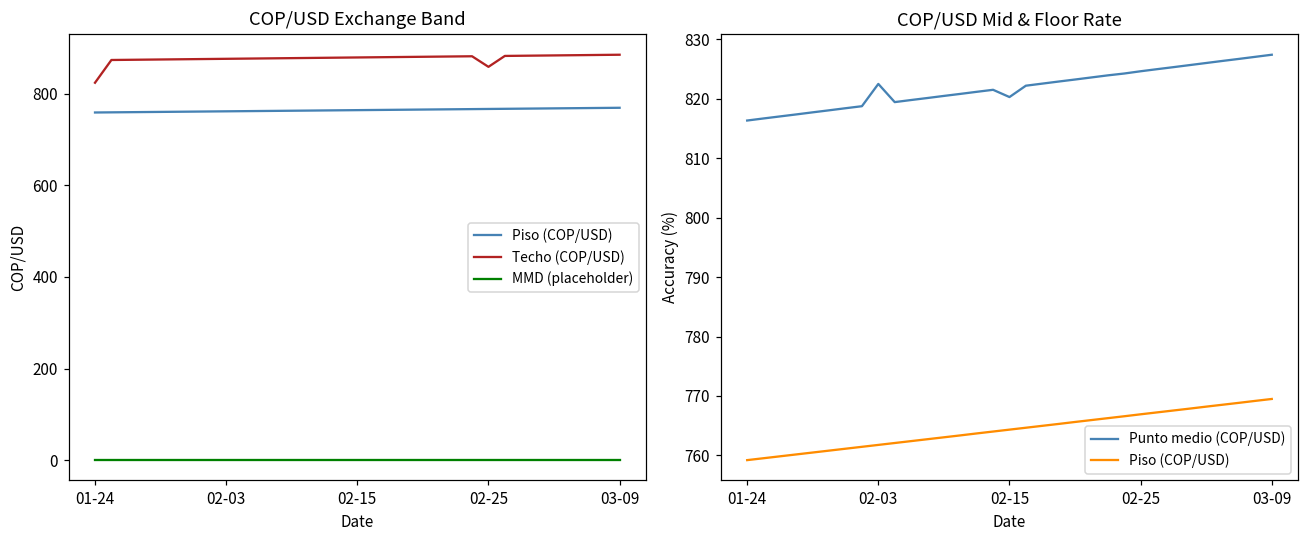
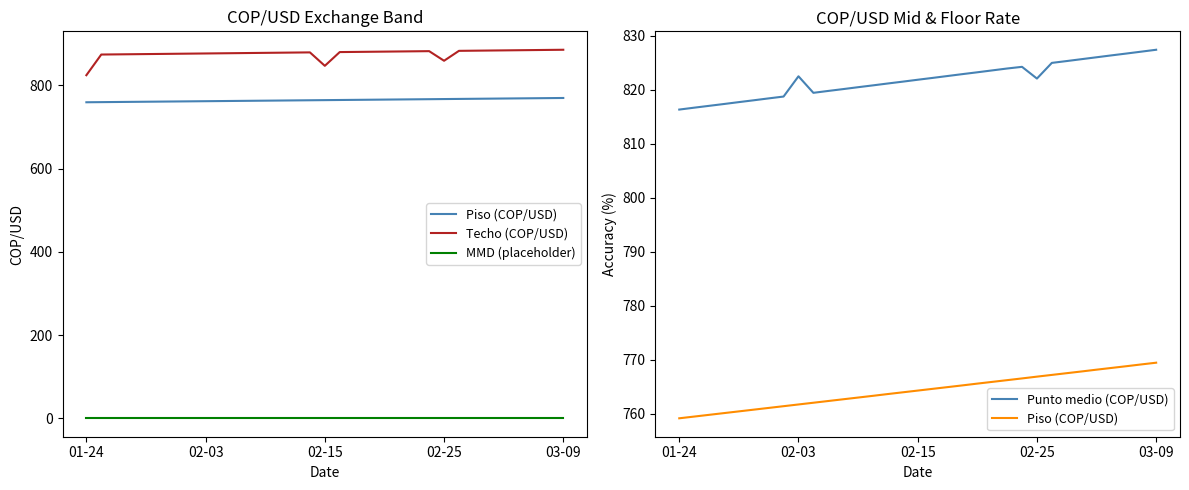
COP/USD Exchange Band, Techo (COP/USD), 02-15: 880 -> 850
COP/USD Mid & Floor Rate, Punto medio (COP/USD), 02-15: 820 -> 822
COP/USD Mid & Floor Rate, Punto medio (COP/USD), 02-25: 825 -> 822
